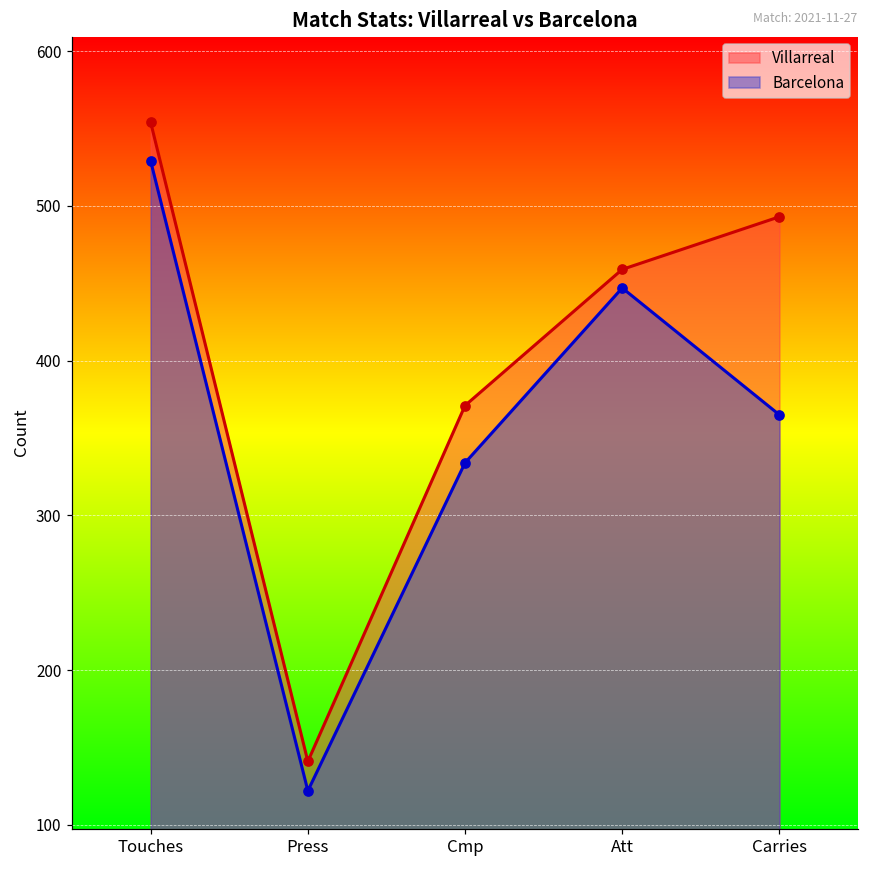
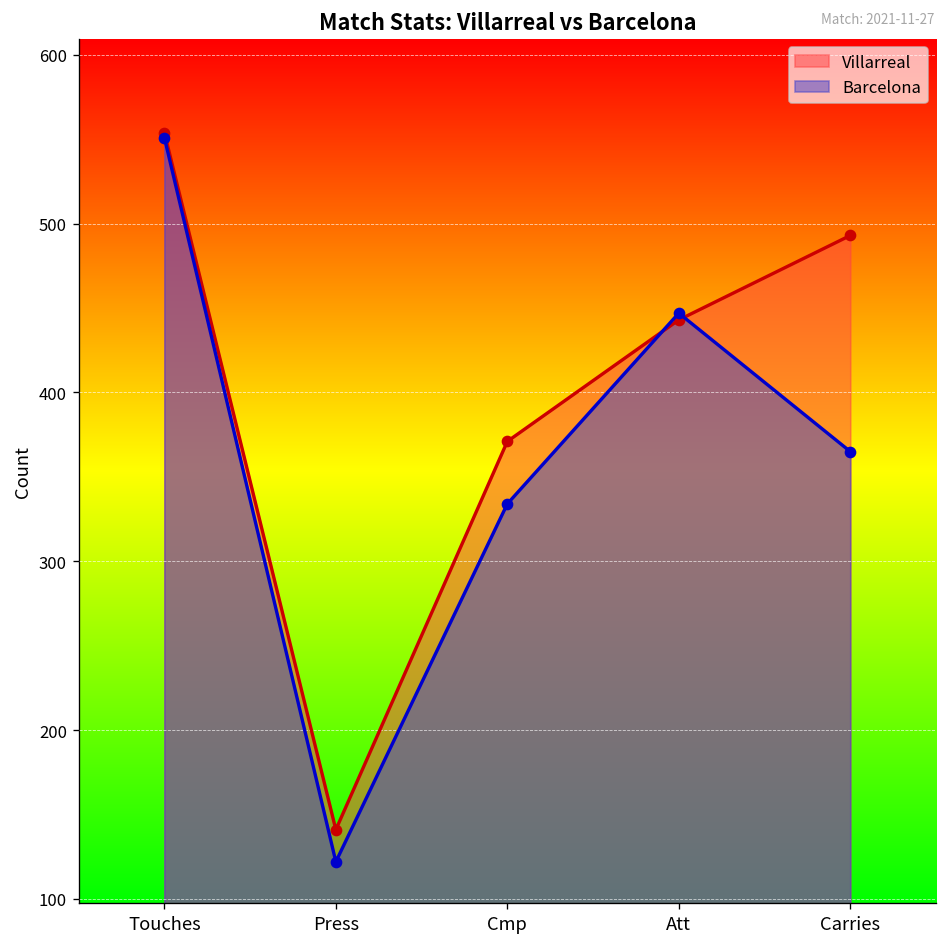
Barcelona, Touches: 529 -> 551
Villarreal, Att: 459 -> 443
